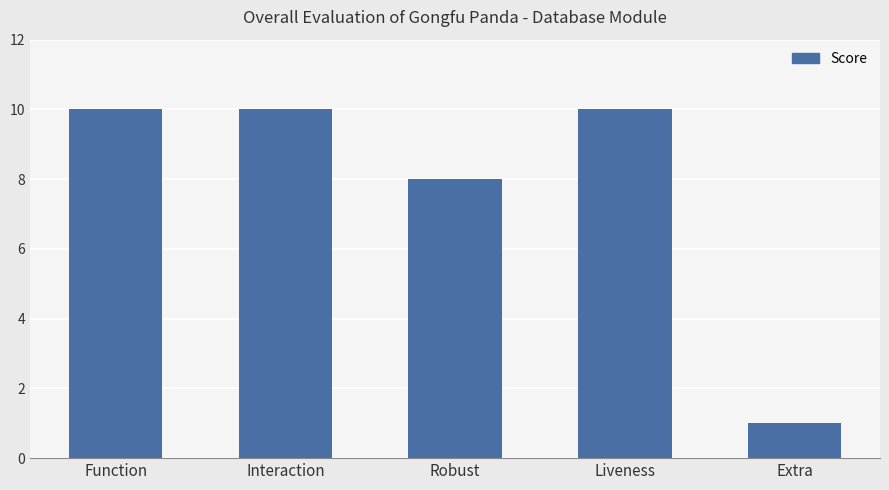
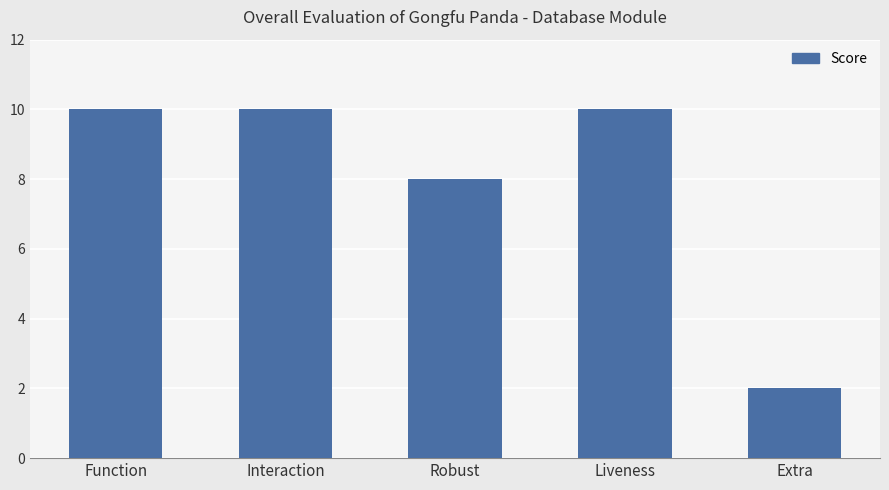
Extra: 1 -> 2
